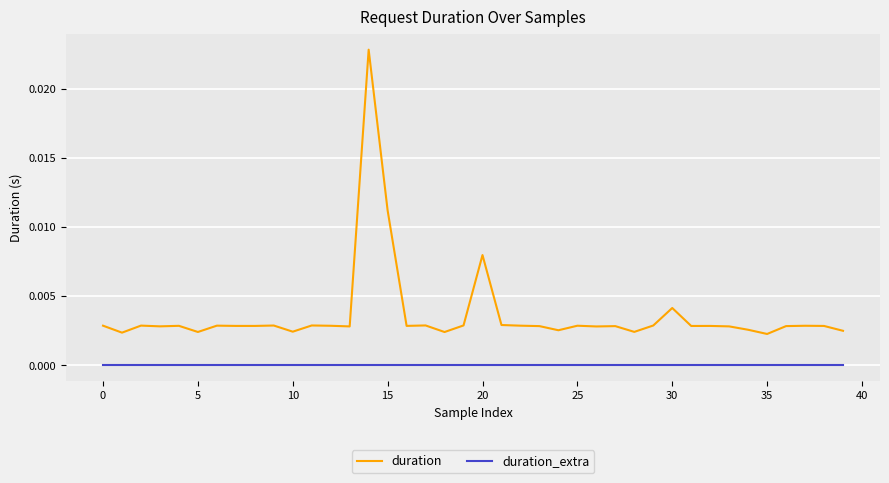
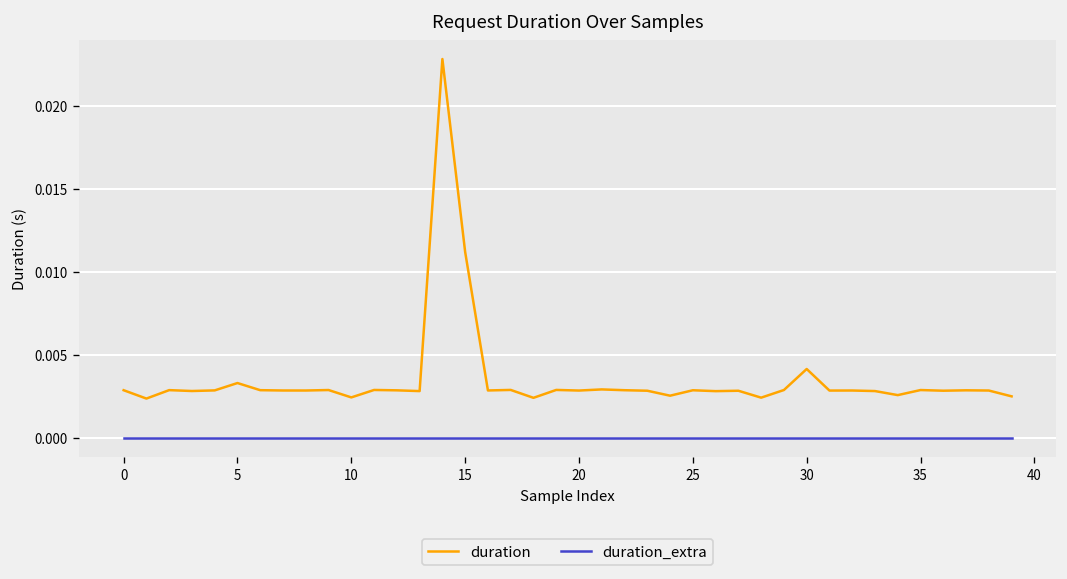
duration, 5: 0.0024 -> 0.0033
duration, 20: 0.0080 -> 0.0029
duration, 35: 0.0023 -> 0.0029
